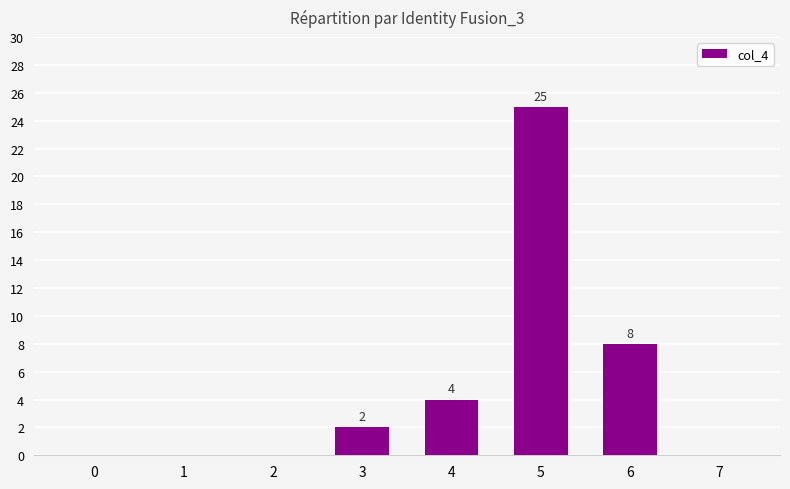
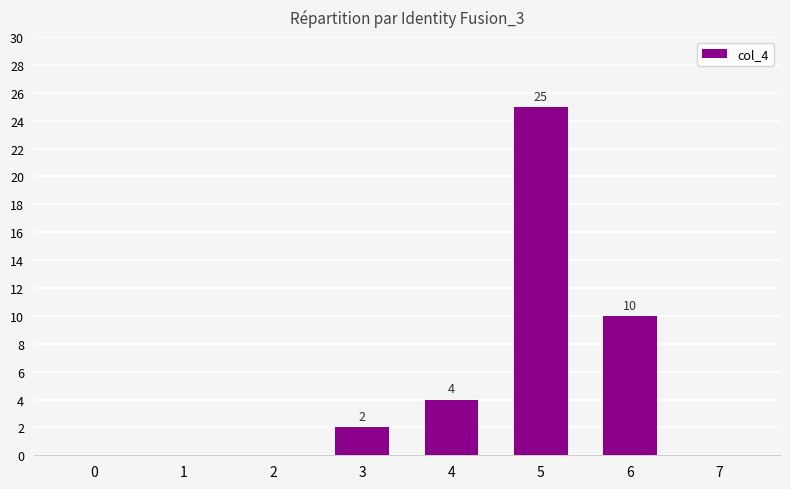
6: 8 -> 10
